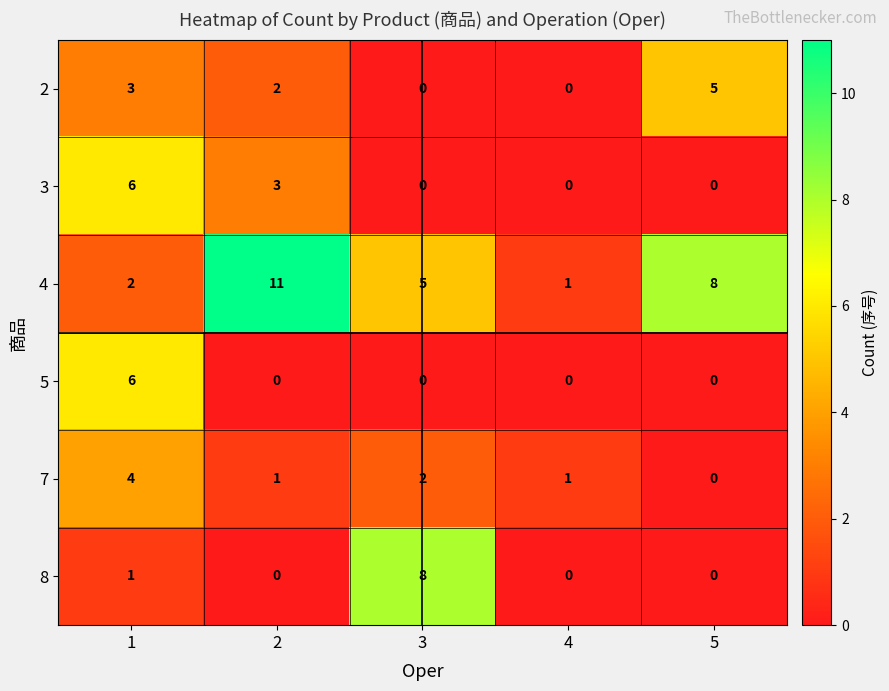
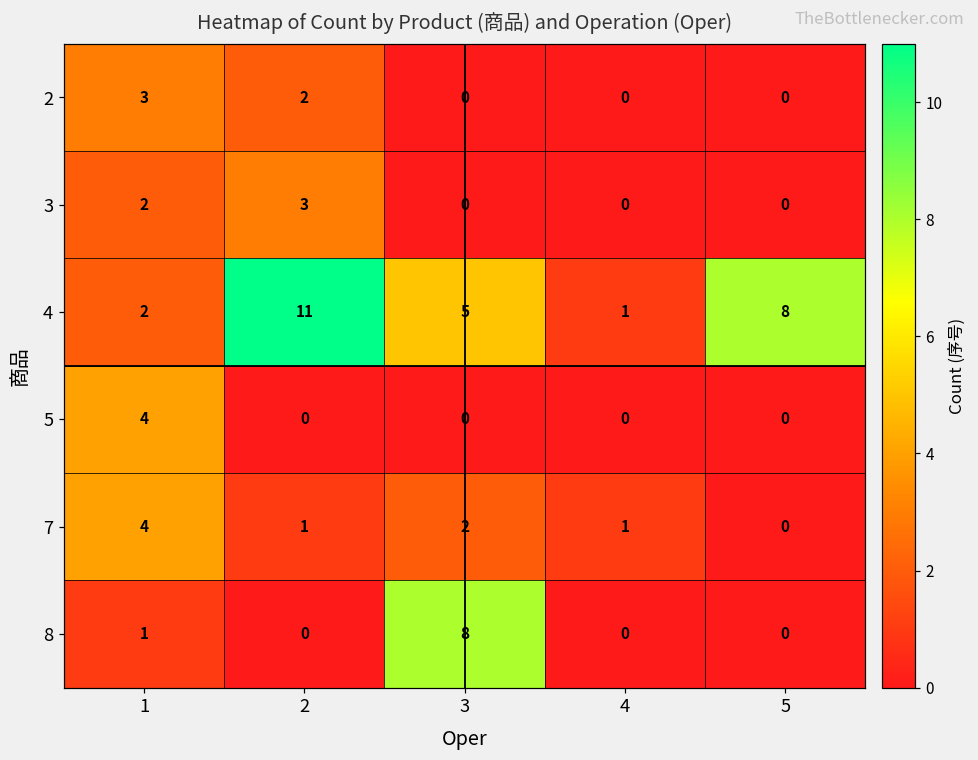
2, 5: 5 -> 0
3, 1: 6 -> 2
5, 1: 6 -> 4
